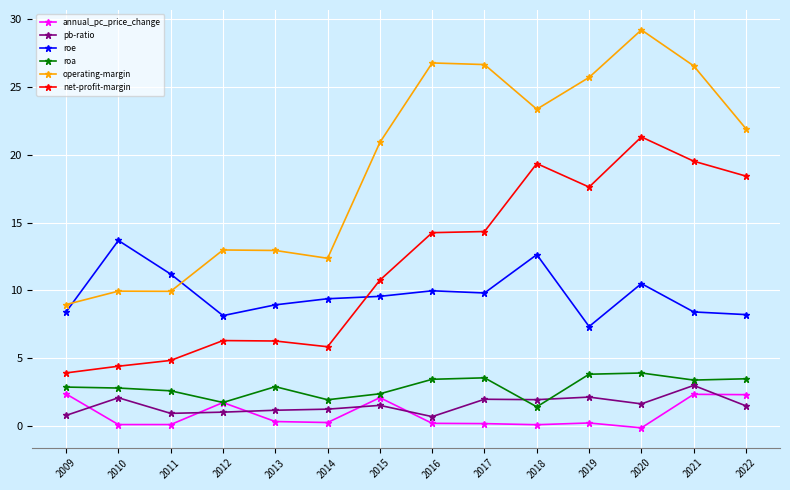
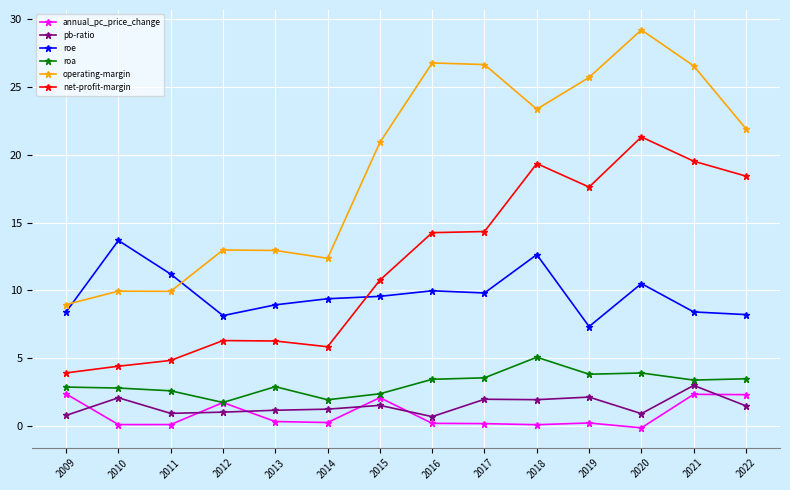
roa, 2018: 1.4 -> 5.1
pb-ratio, 2020: 1.6 -> 0.9
